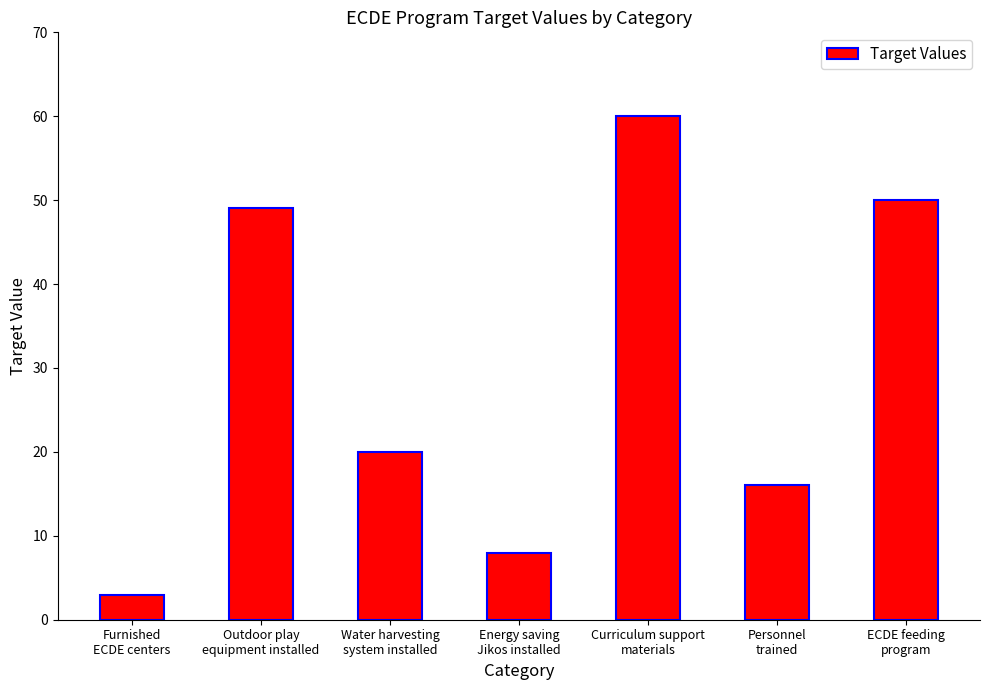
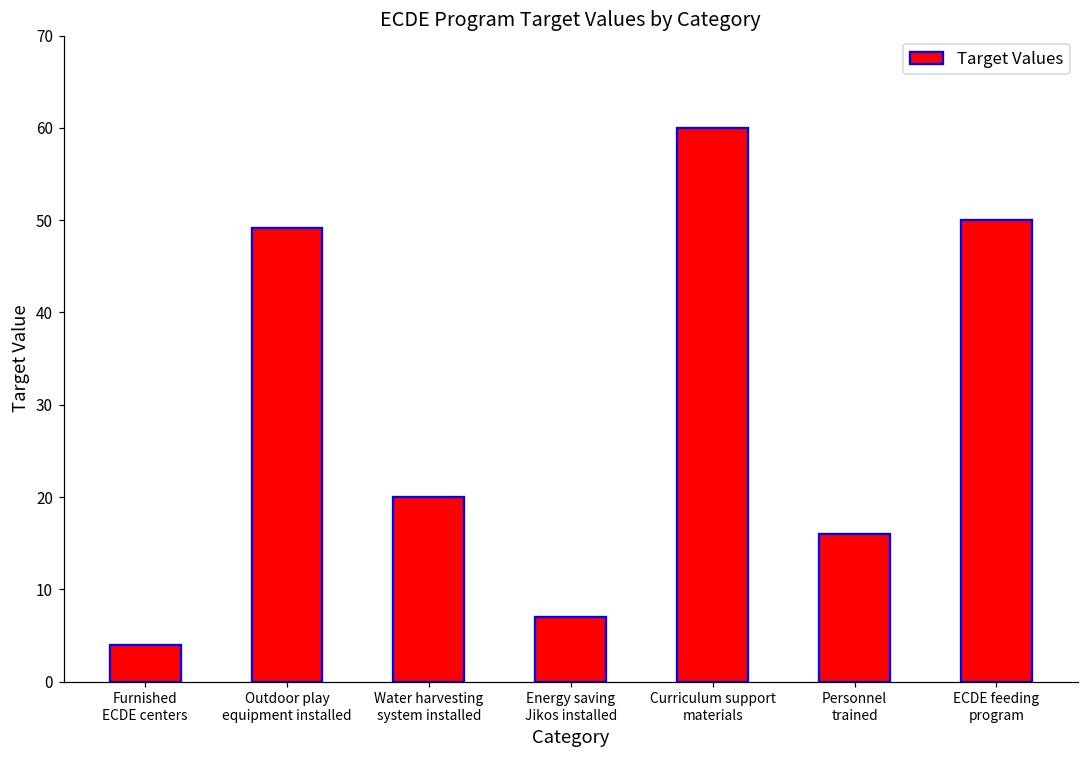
Furnished ECDE centers: 3 -> 4
Energy saving Jikos installed: 8 -> 7
